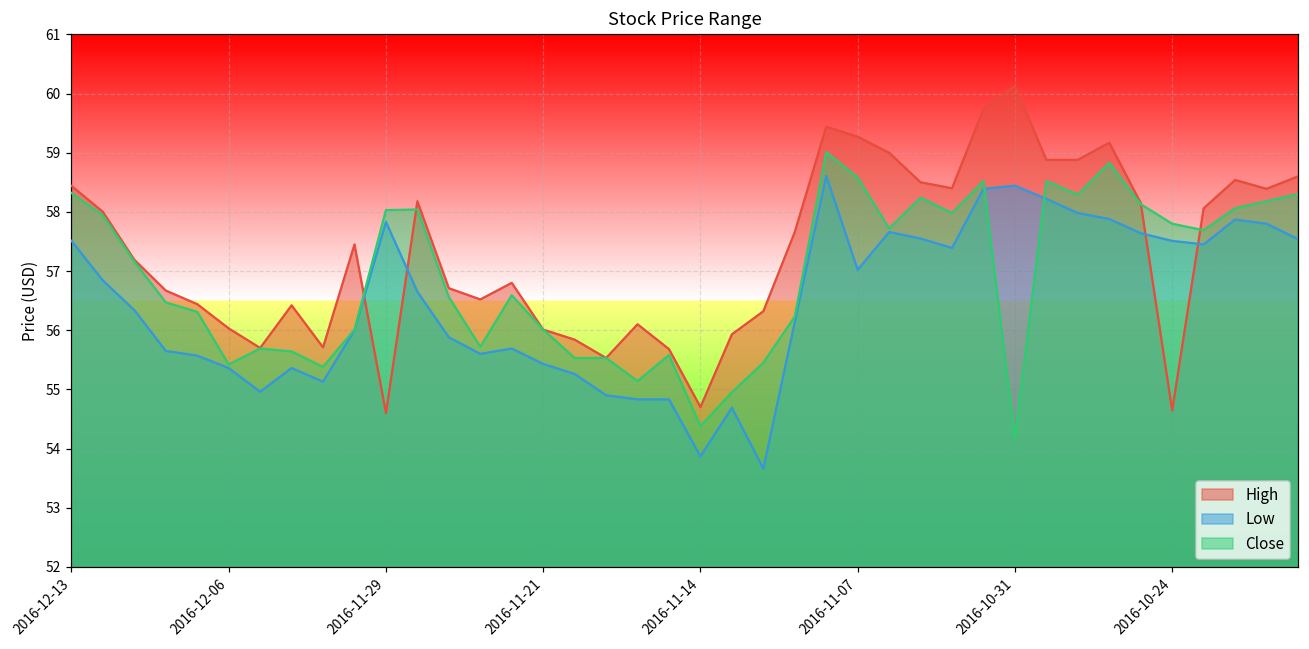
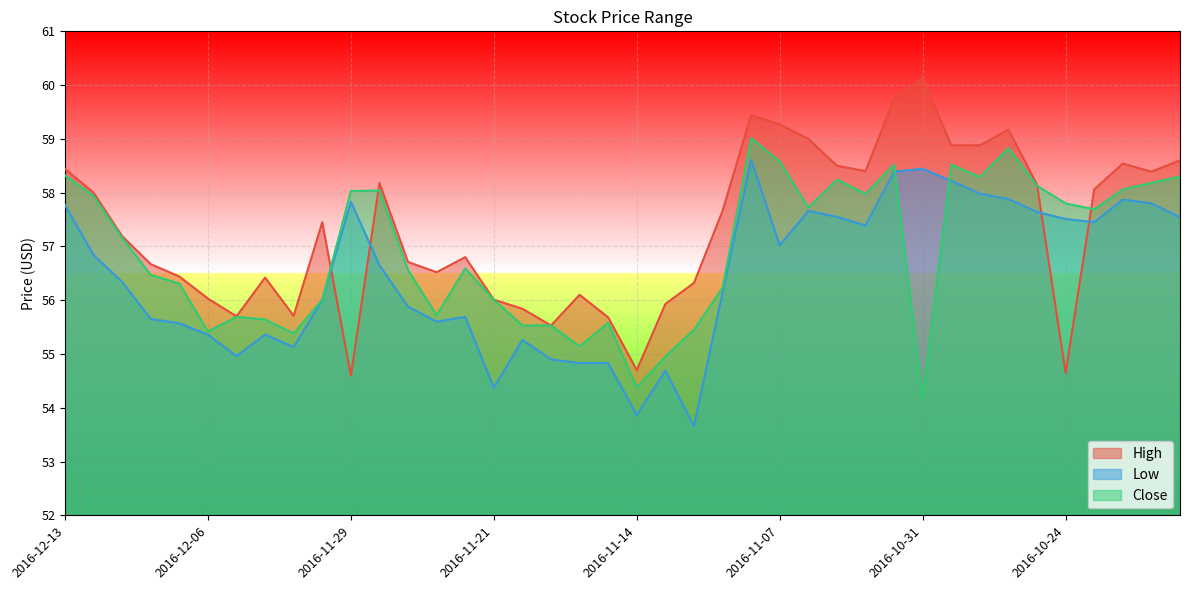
Low, 2016-12-13: 57.5 -> 57.8
Low, 2016-11-21: 55.4 -> 54.4
